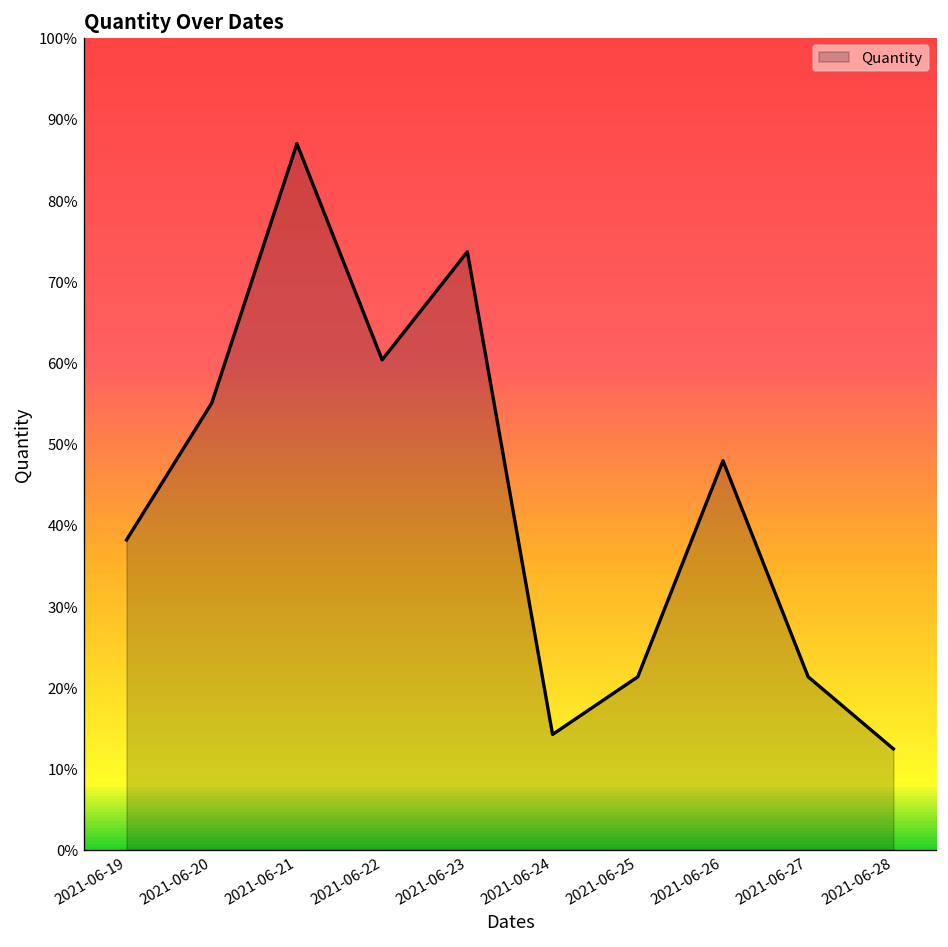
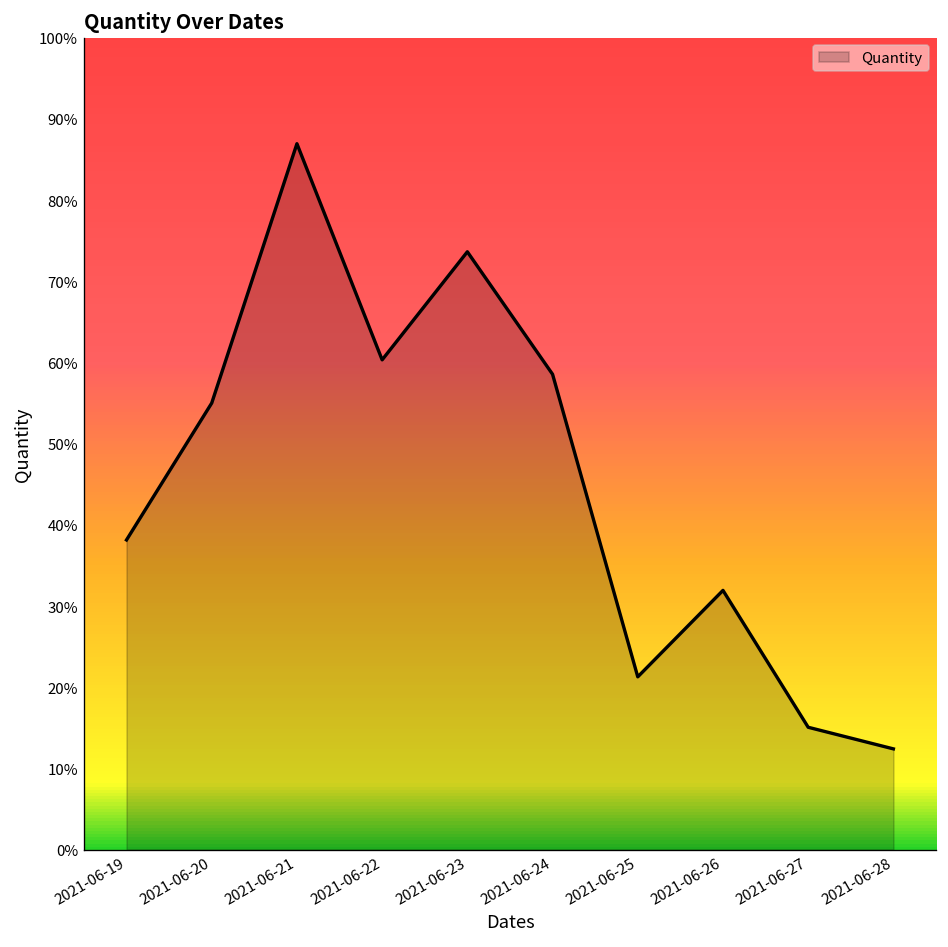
2021-06-24: 14% -> 59%
2021-06-26: 48% -> 32%
2021-06-27: 21% -> 15%
